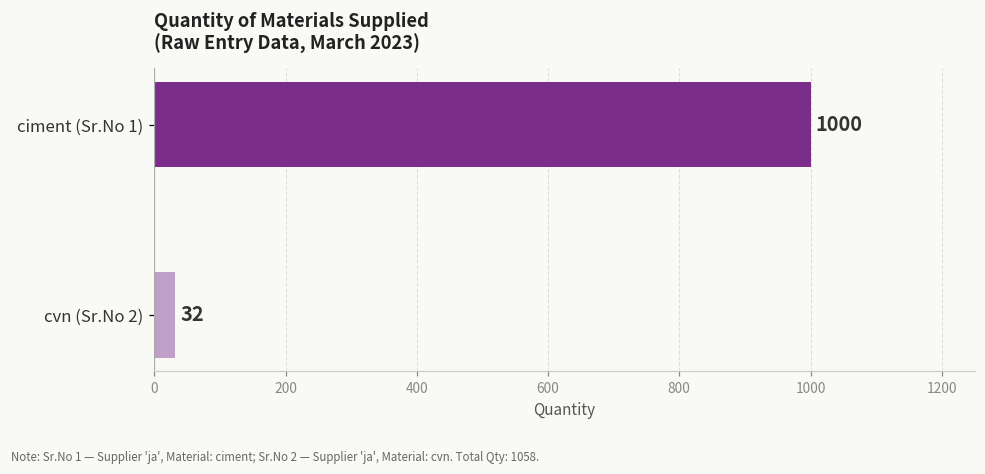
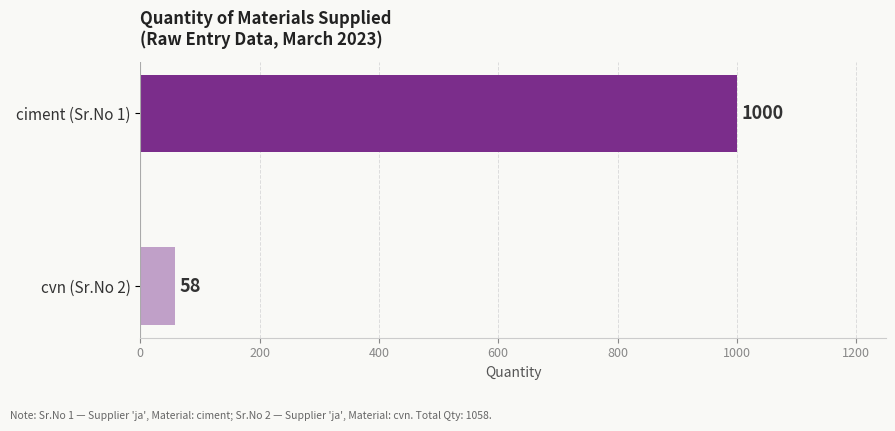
cvn (Sr.No 2): 32 -> 58
